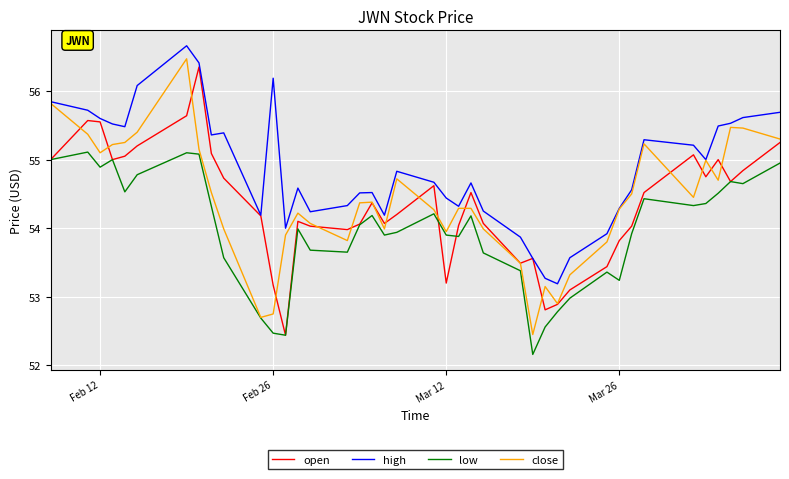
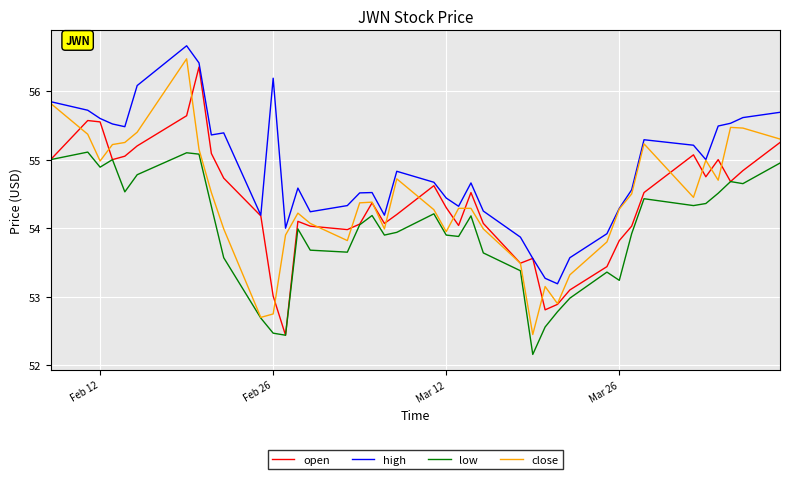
close, Feb 12: 55.1 -> 55.0
open, Feb 26: 53.2 -> 53.0
open, Mar 12: 53.2 -> 54.3
